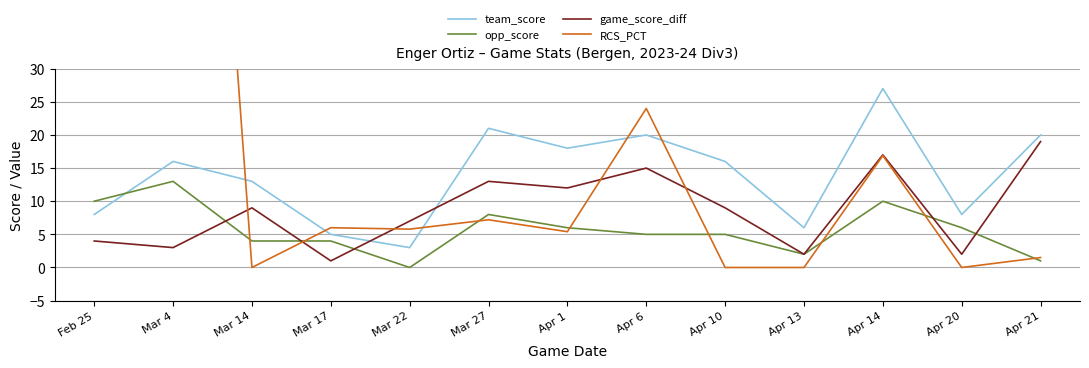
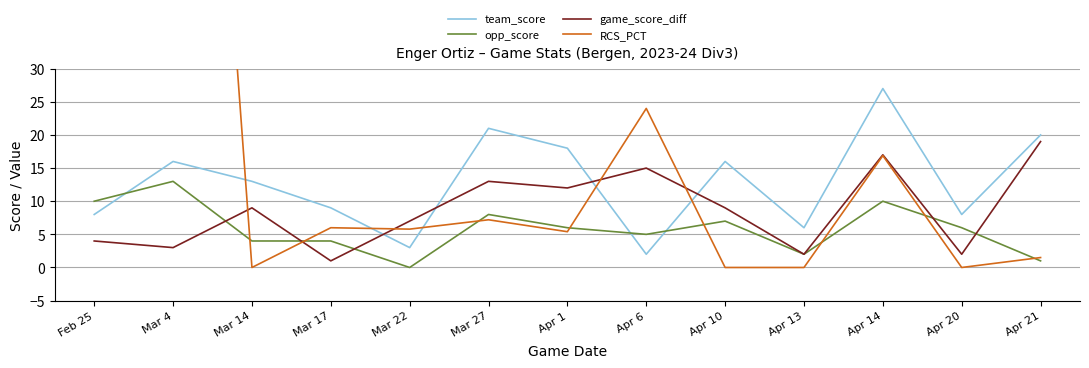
team_score, Mar 17: 5 -> 9
team_score, Apr 6: 20 -> 2
opp_score, Apr 10: 5 -> 7
